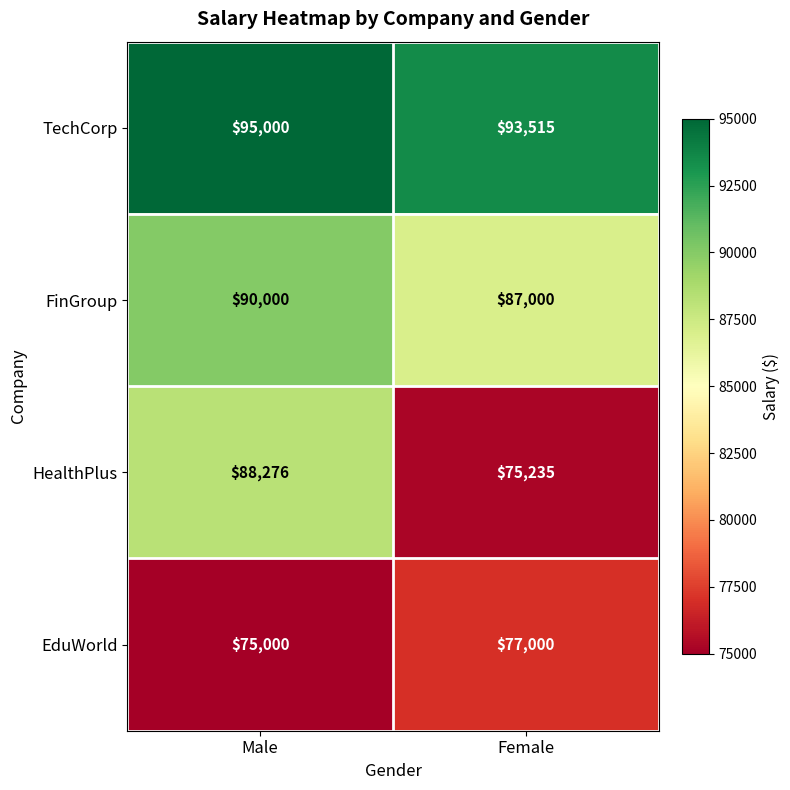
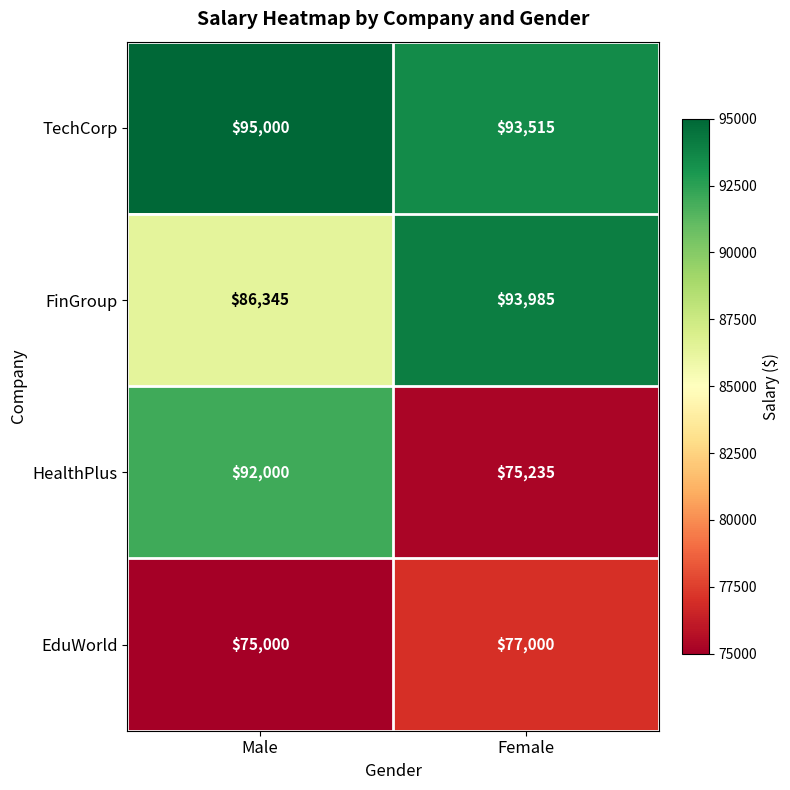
FinGroup, Male: $90,000 -> $86,345
FinGroup, Female: $87,000 -> $93,985
HealthPlus, Male: $88,276 -> $92,000
